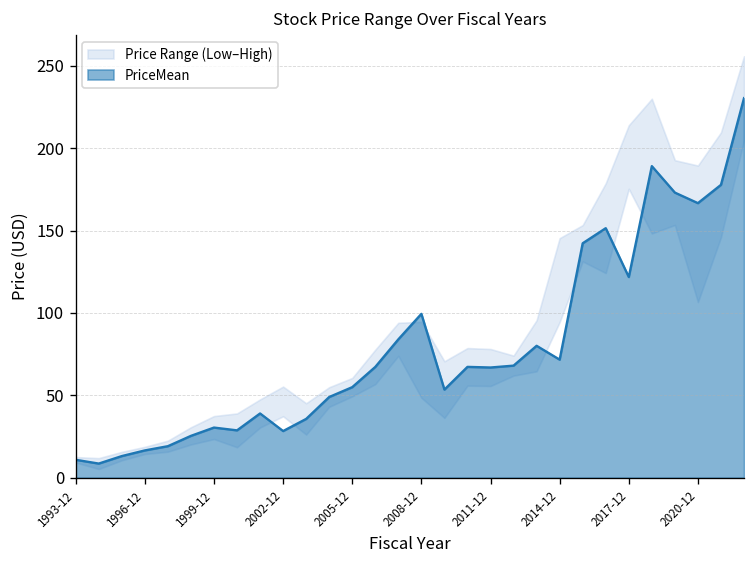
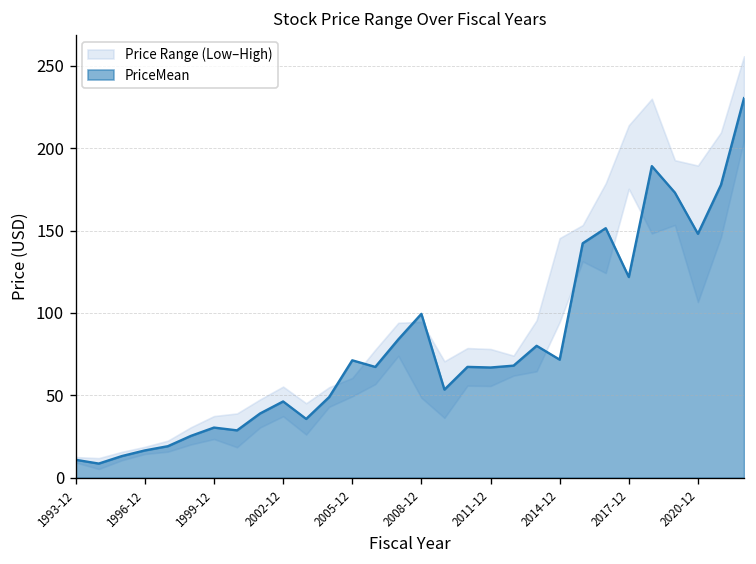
PriceMean, 2002-12: 28 -> 46
PriceMean, 2005-12: 55 -> 71
PriceMean, 2020-12: 167 -> 148
